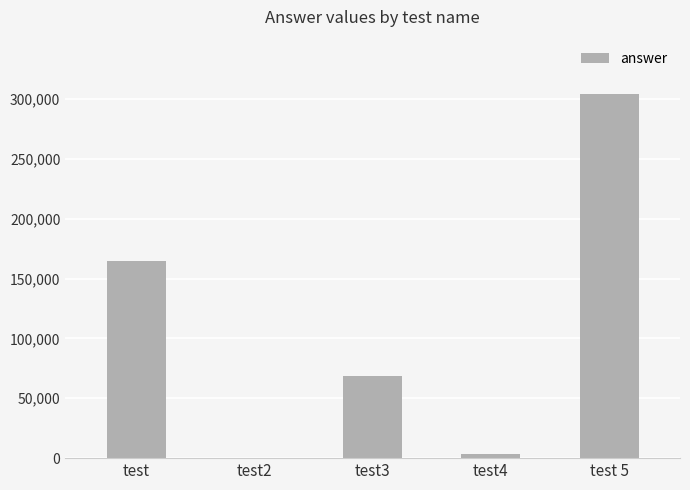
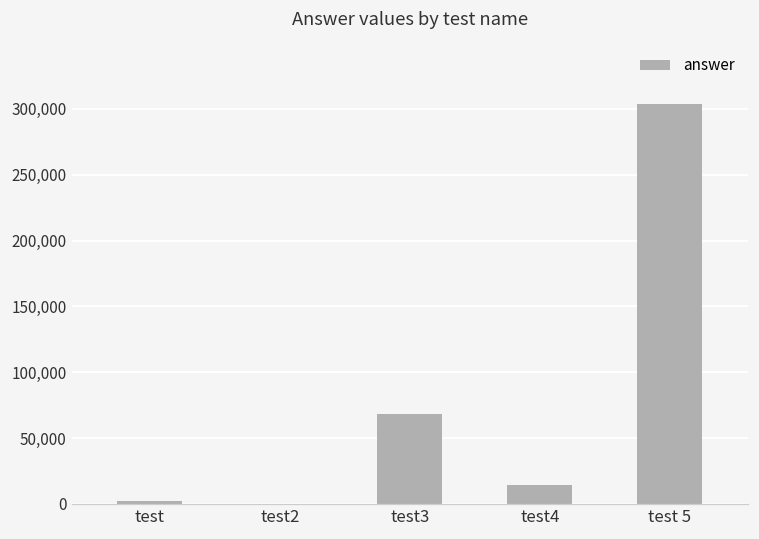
test: 164,000 -> 2,000
test4: 3,000 -> 15,000
